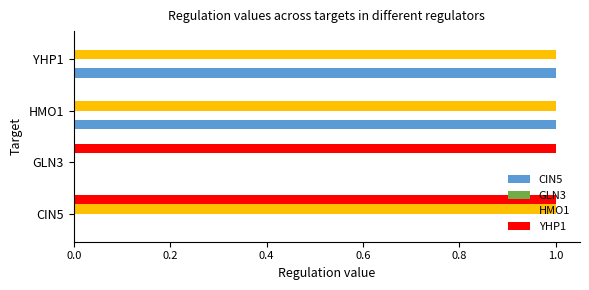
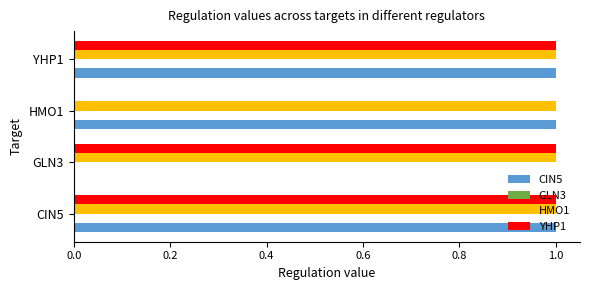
YHP1, YHP1: 0 -> 1
HMO1, GLN3: 0 -> 1
CIN5, CIN5: 0 -> 1
